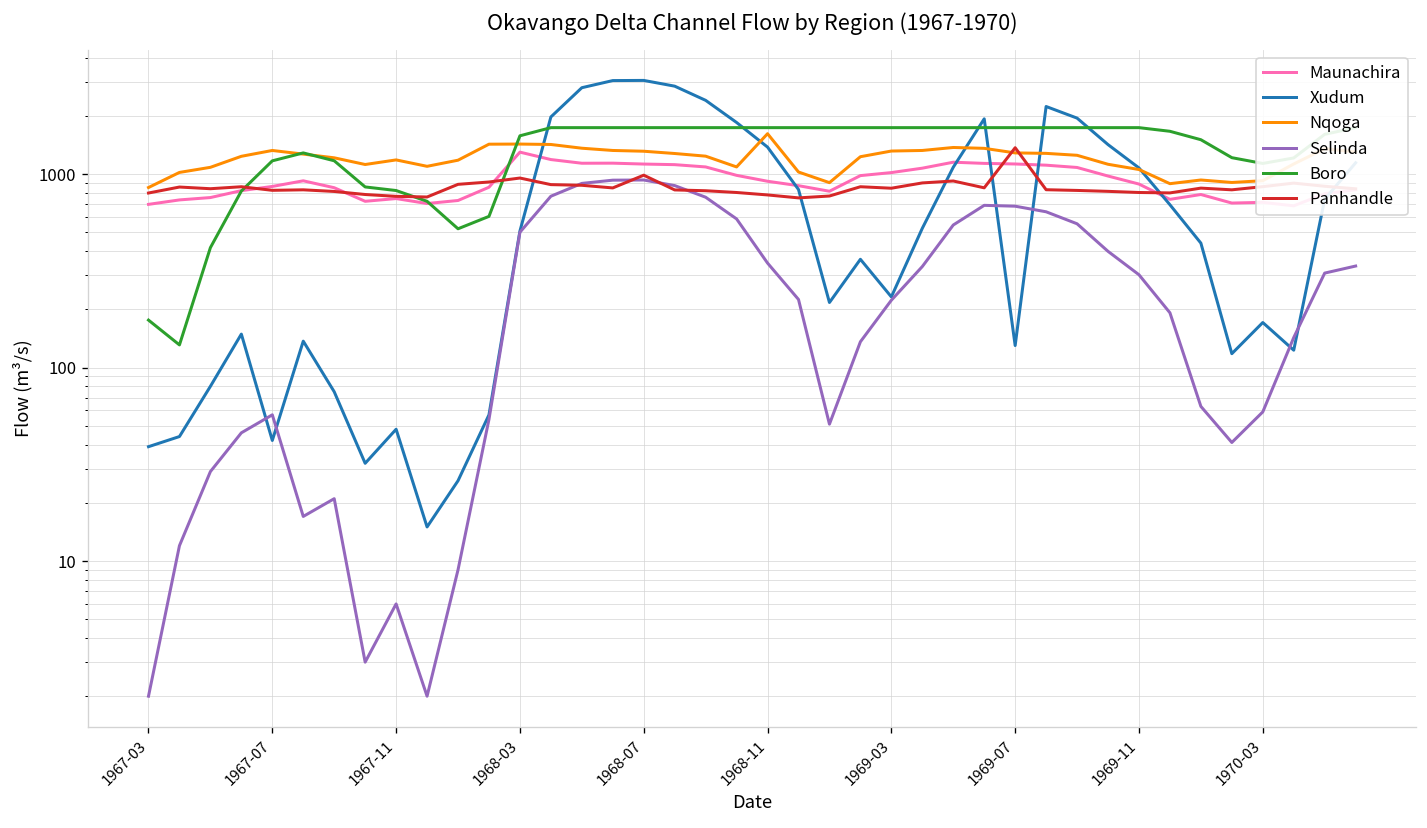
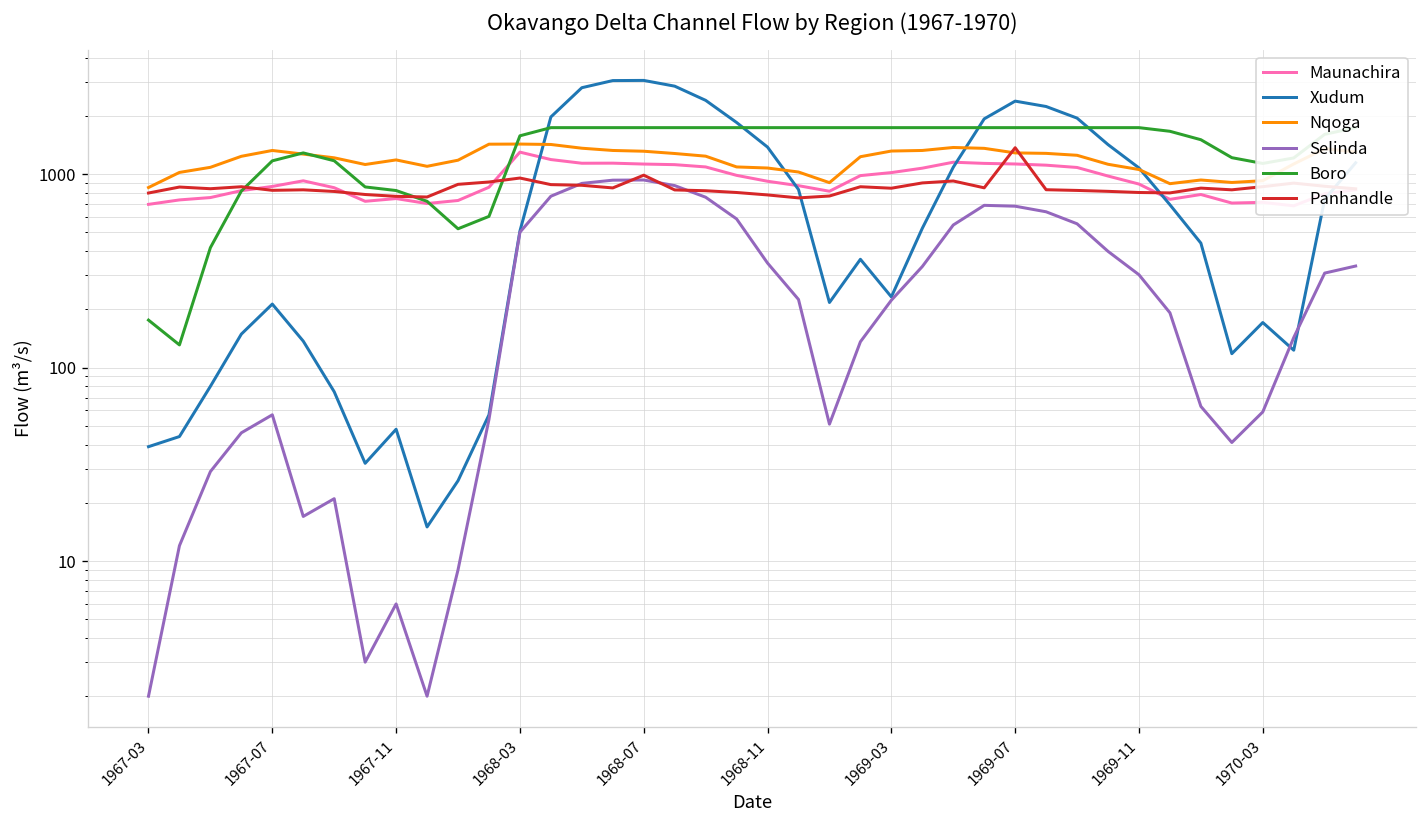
Xudum, 1967-07: 42 -> 210
Nqoga, 1968-11: 1600 -> 1100
Xudum, 1969-07: 130 -> 2400
